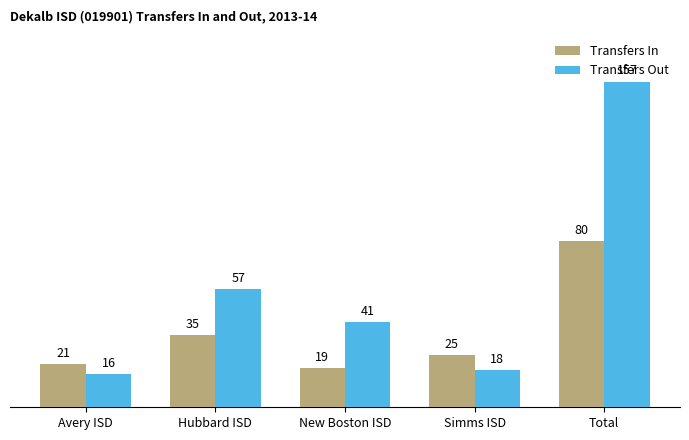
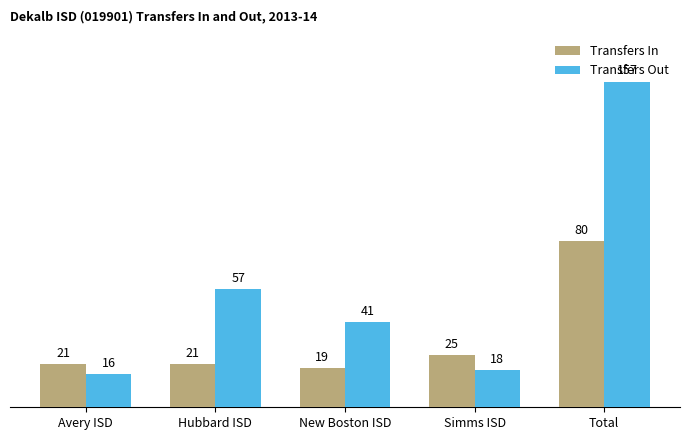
Transfers In, Hubbard ISD: 35 -> 21
